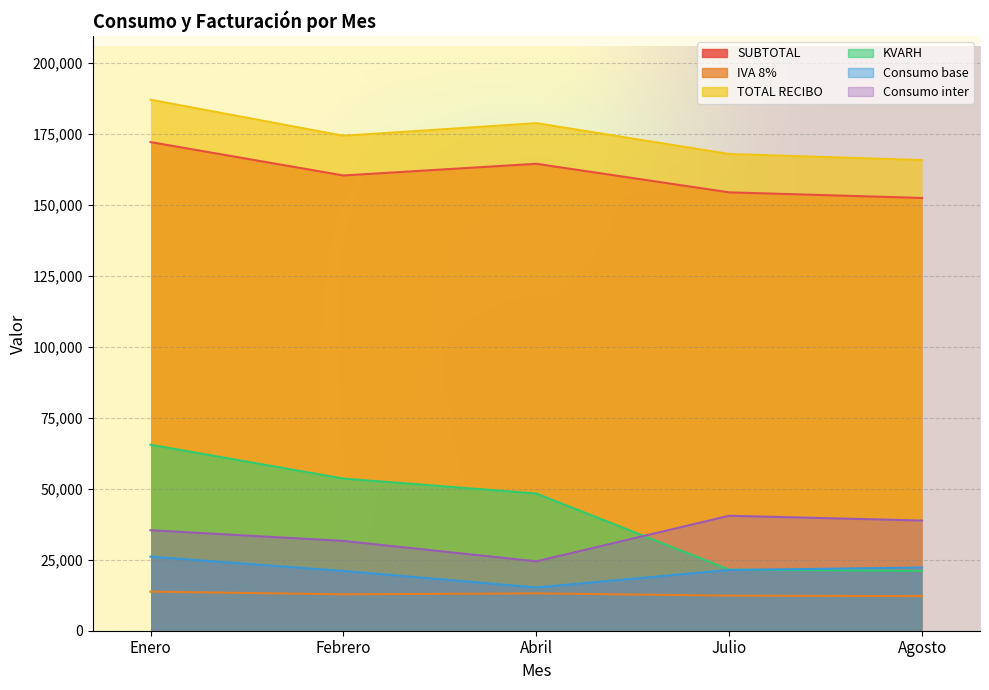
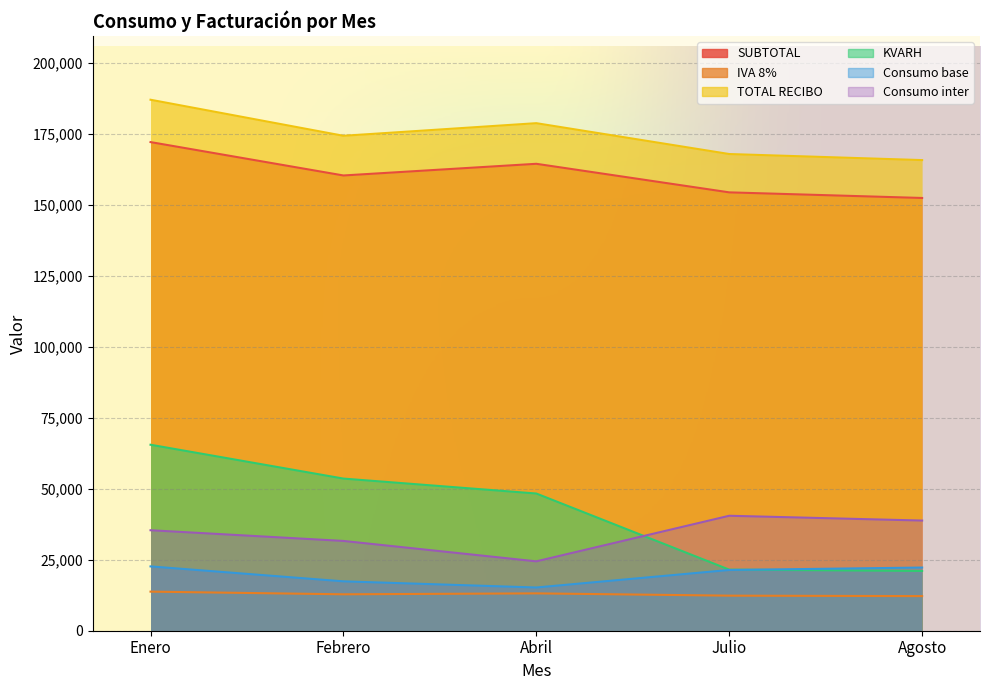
Consumo base, Enero: 26,000 -> 23,000
Consumo base, Febrero: 21,000 -> 17,000
